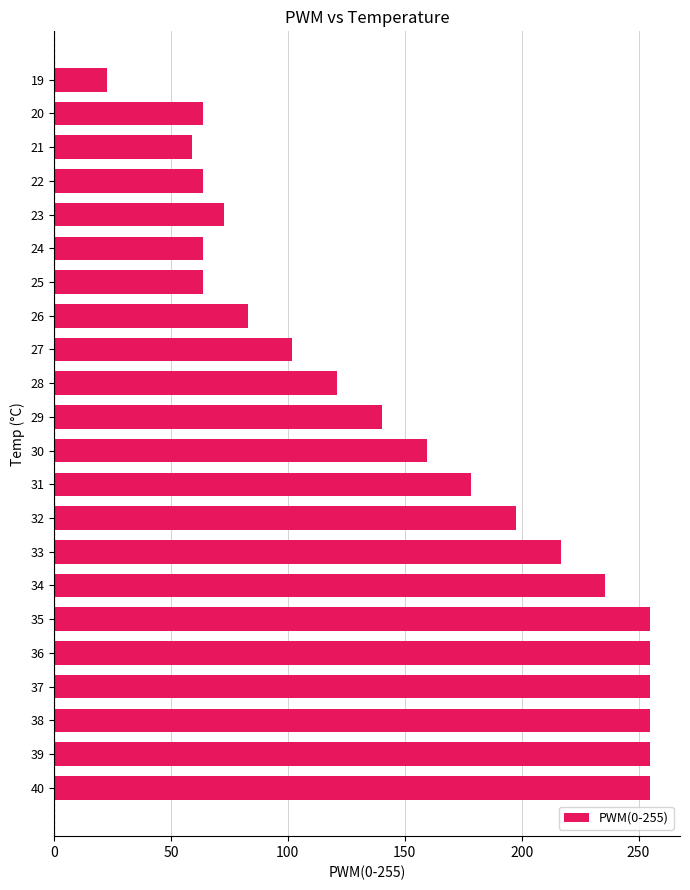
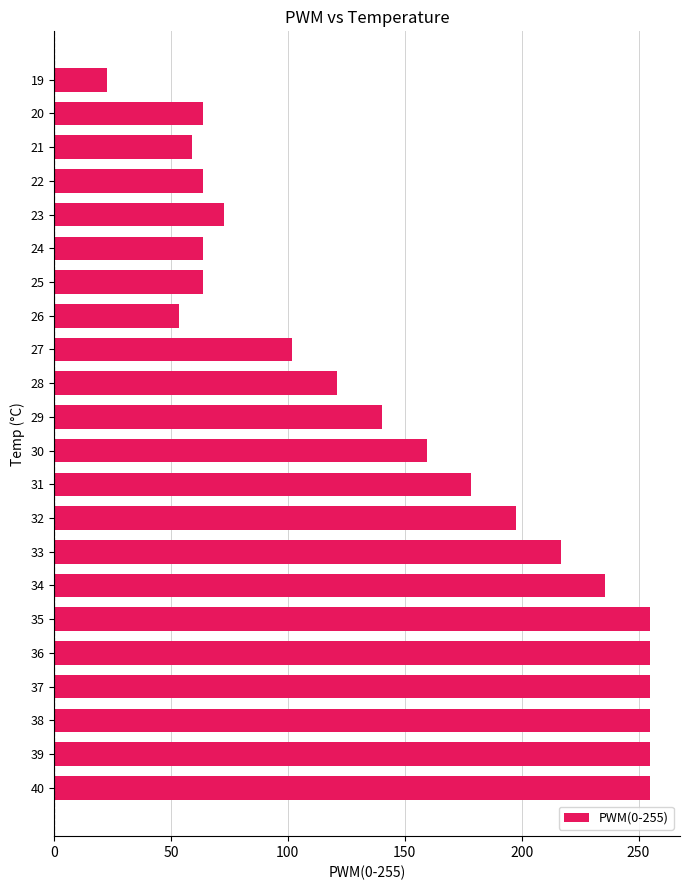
26: 83 -> 53
